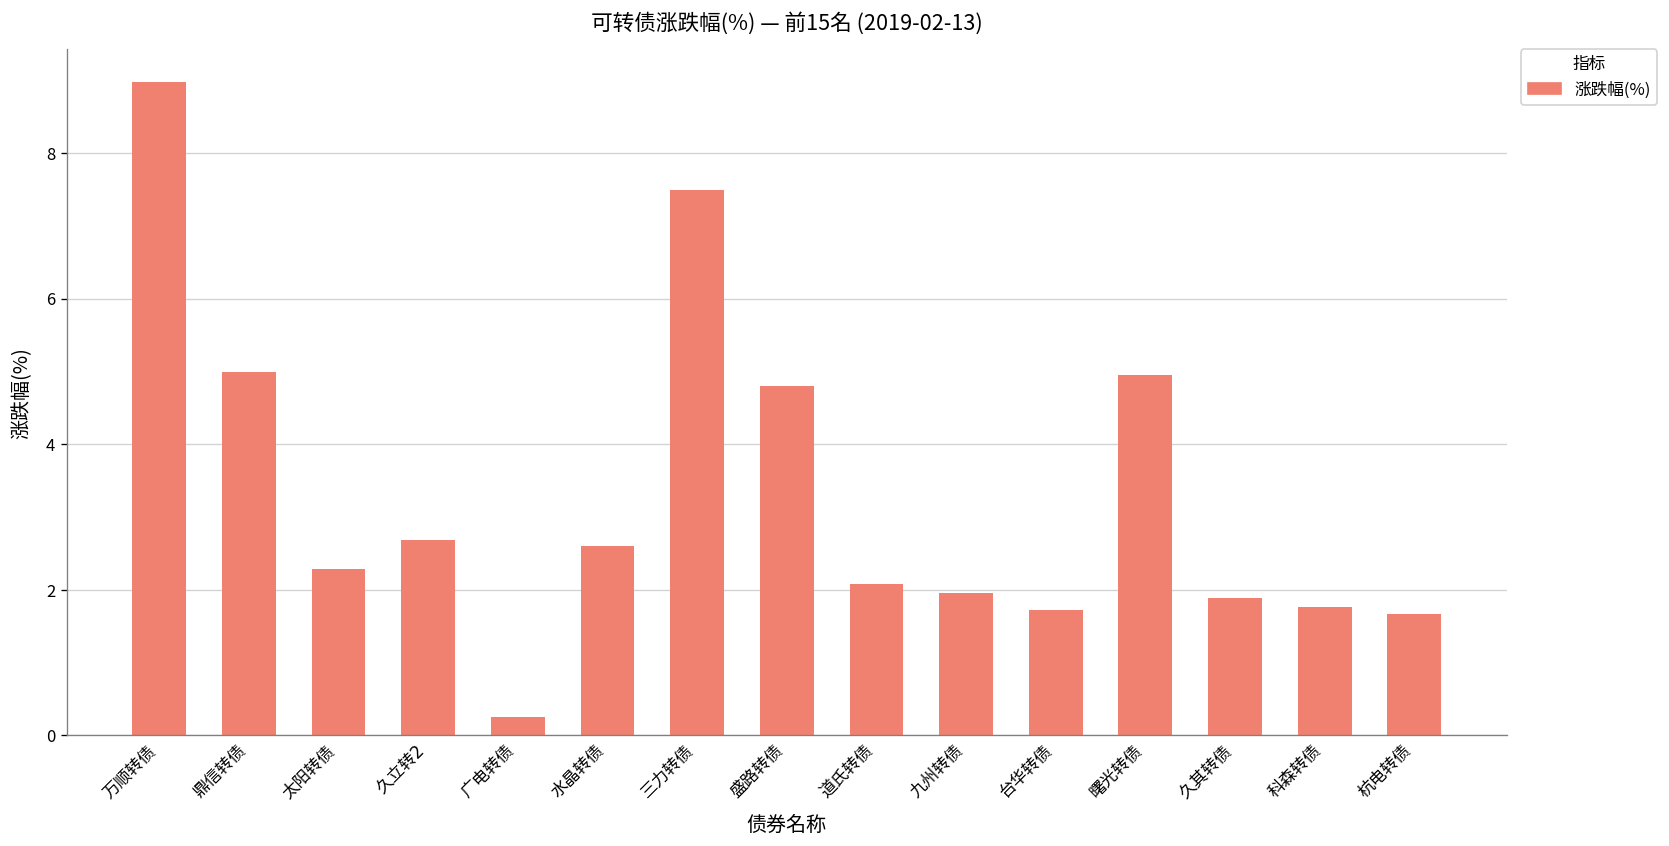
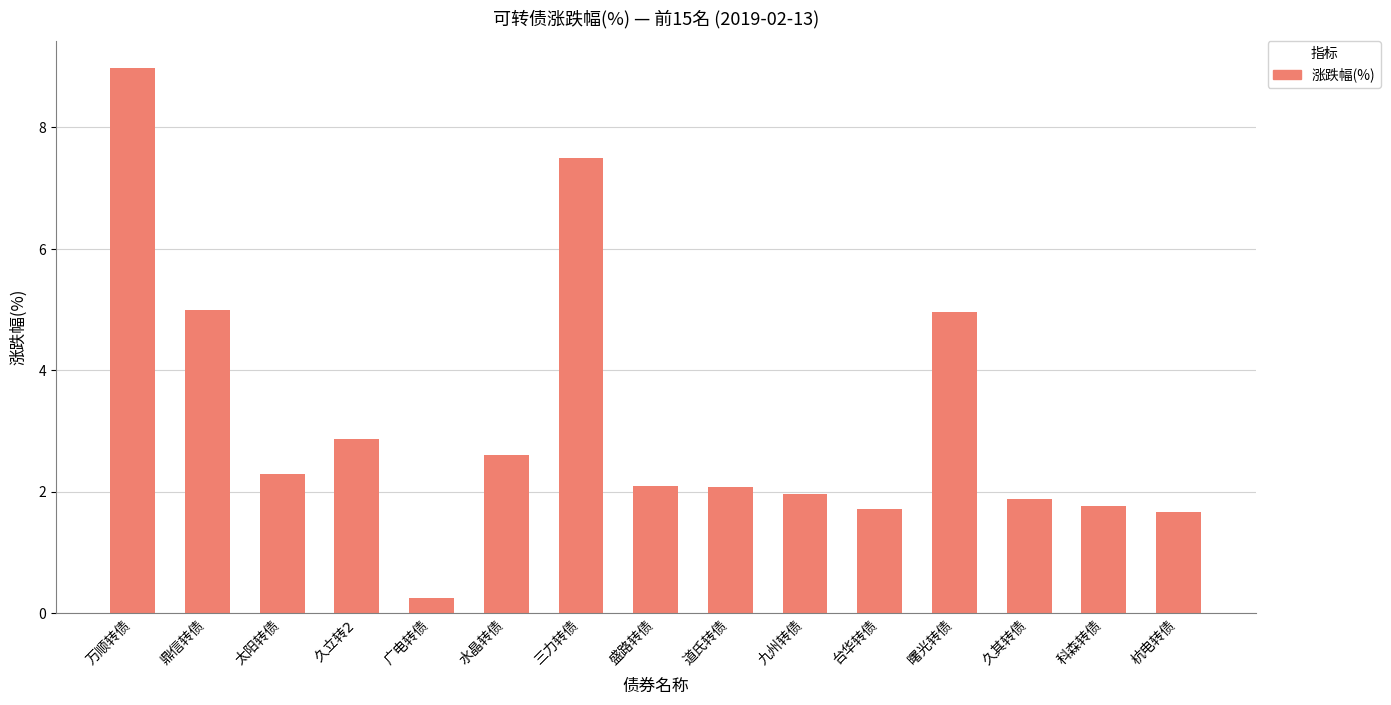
久立转2: 2.7 -> 2.9
盛路转债: 4.8 -> 2.1
